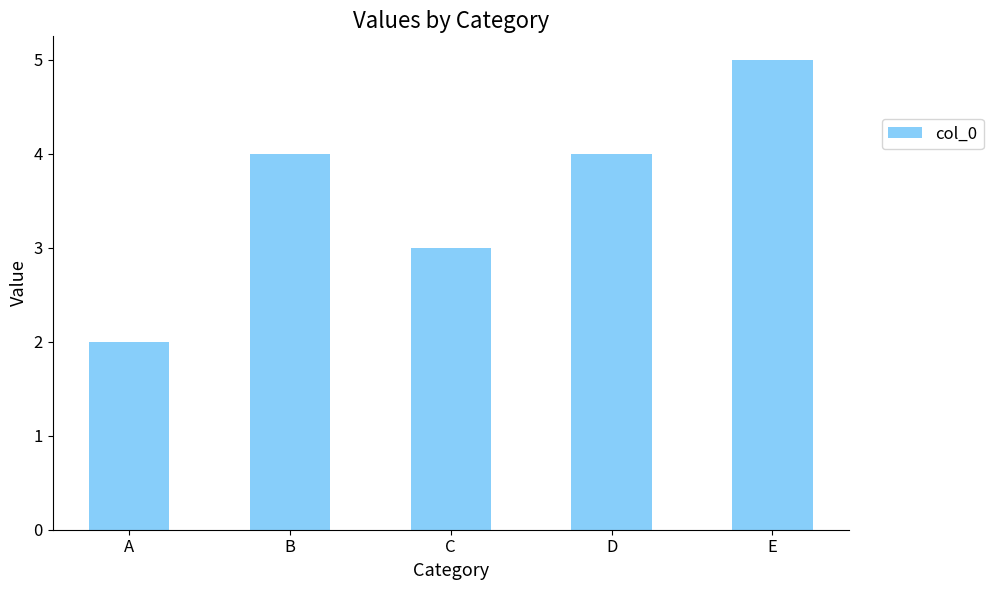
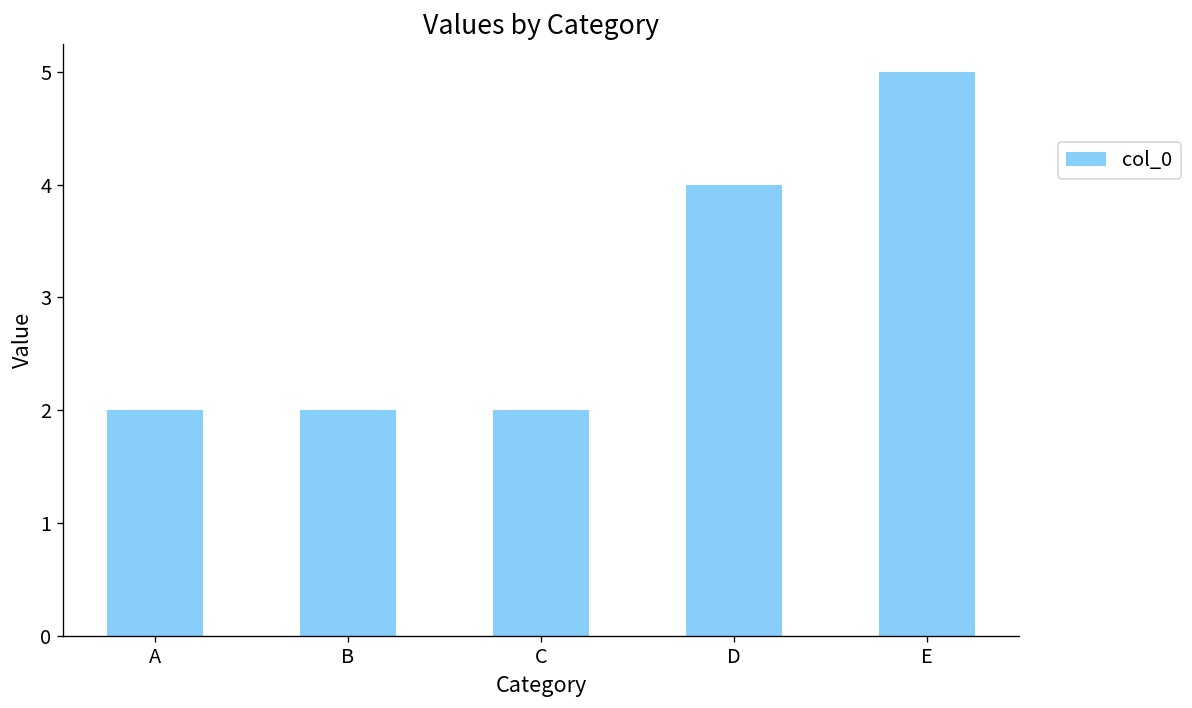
B: 4 -> 2
C: 3 -> 2
